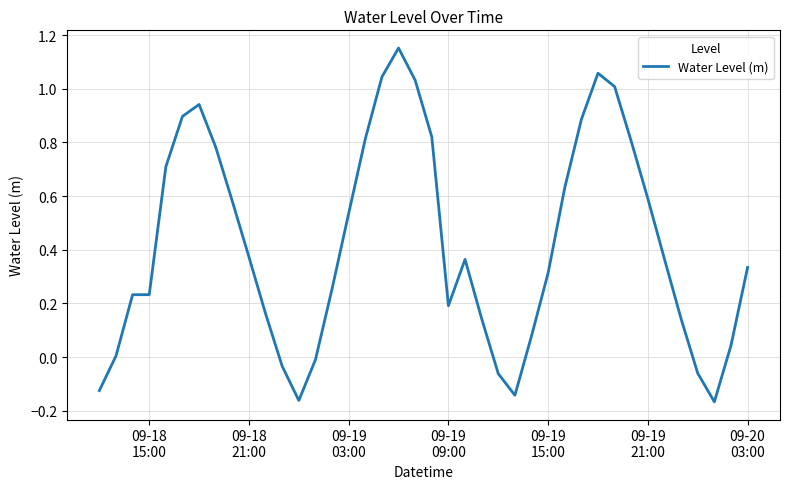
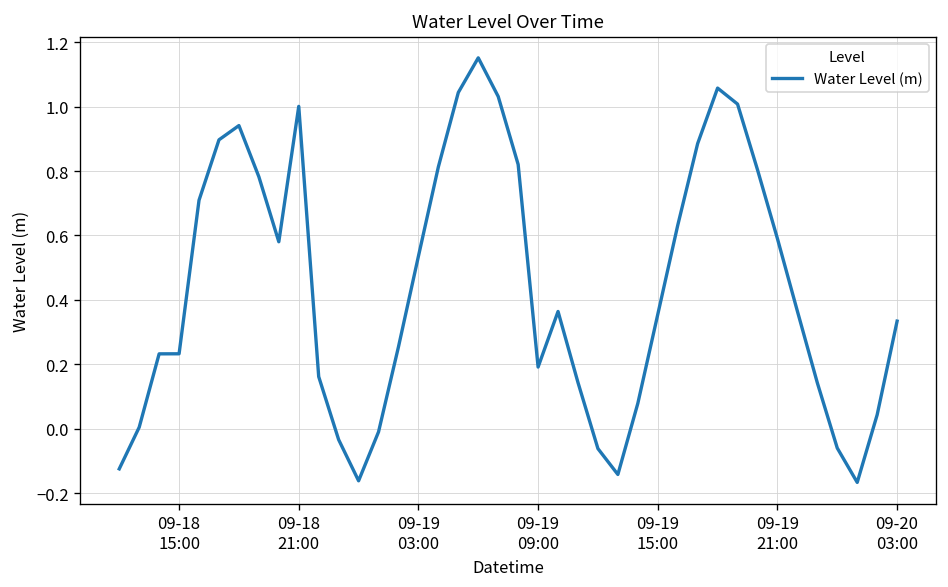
09-18 21:00: 0.37 -> 1.00
09-19 15:00: 0.31 -> 0.35
